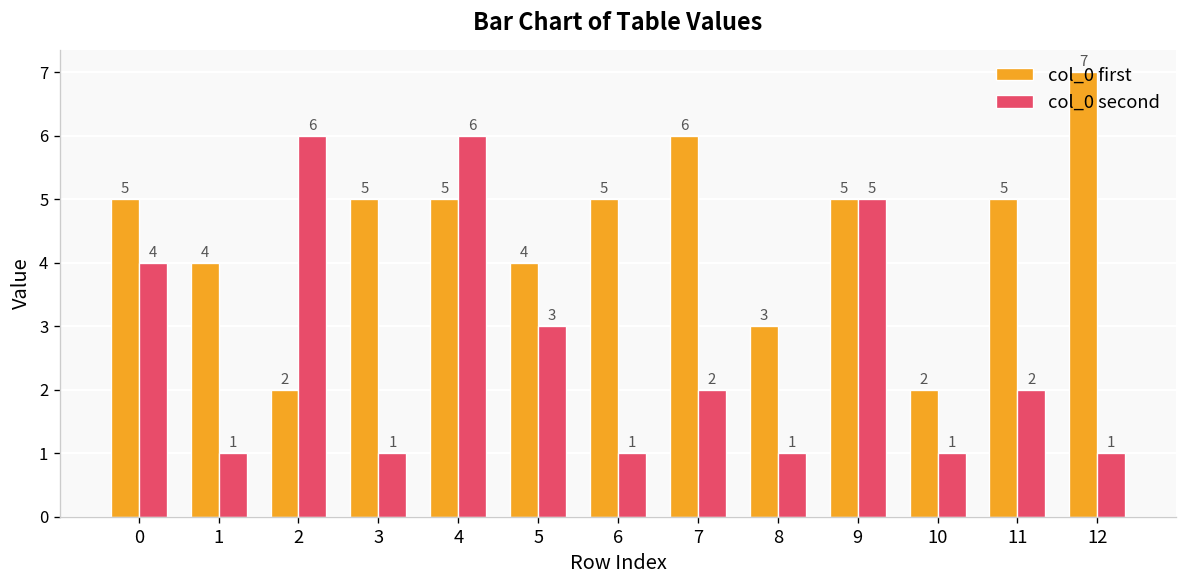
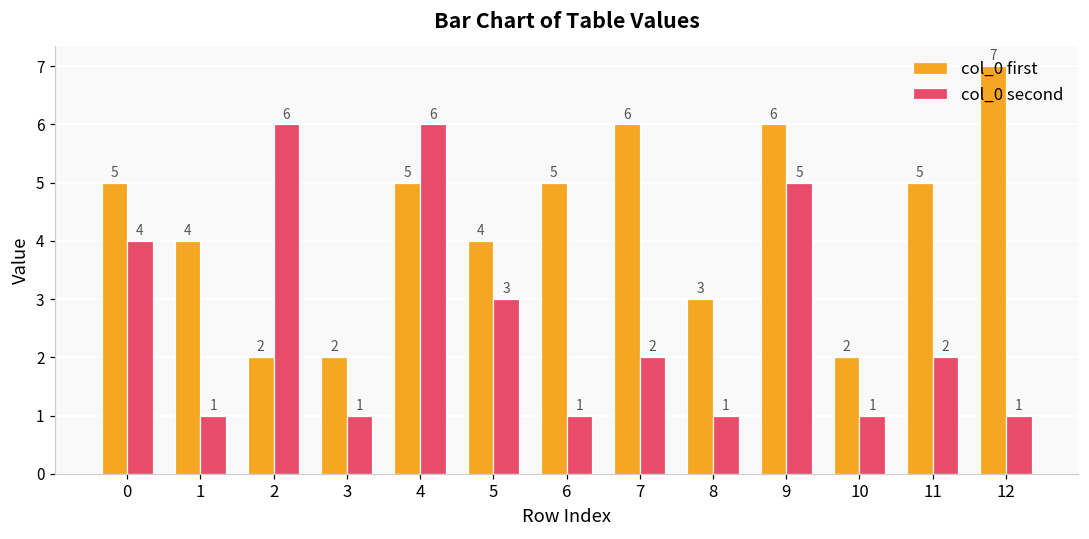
col_0 first, 3: 5 -> 2
col_0 first, 9: 5 -> 6
